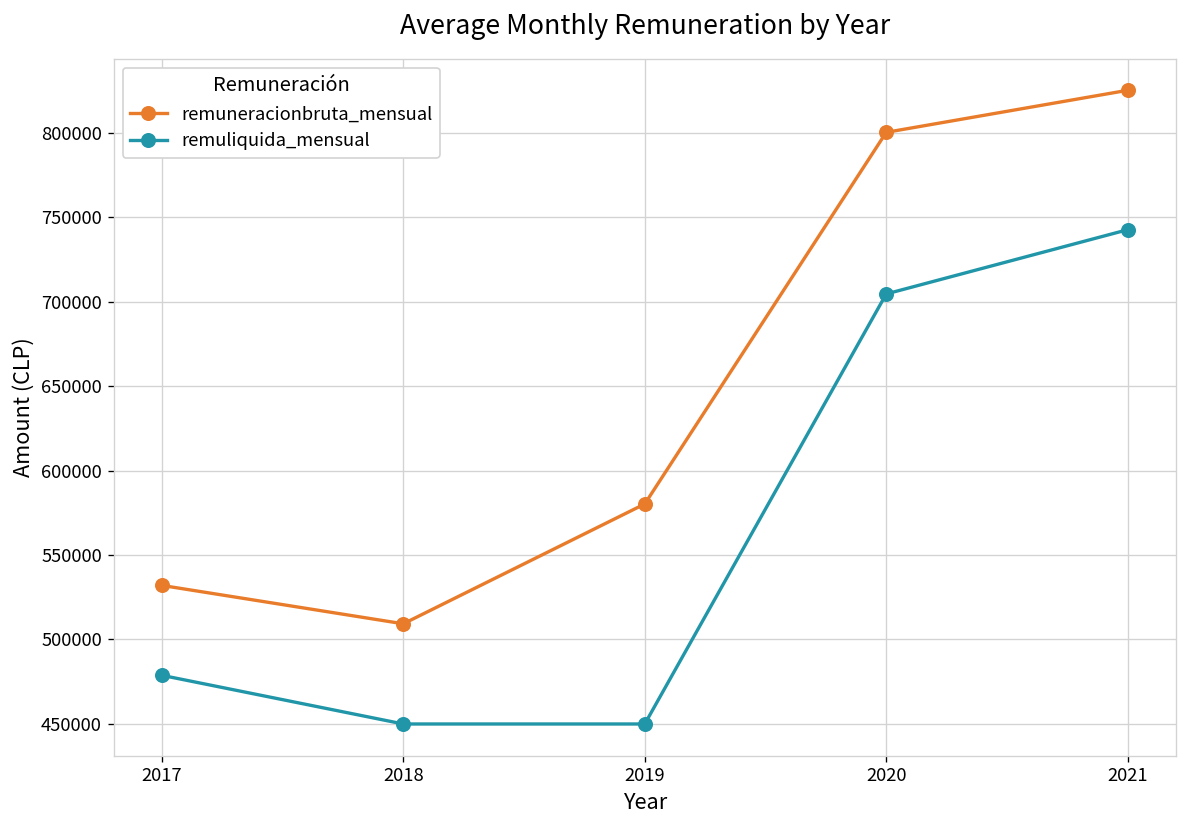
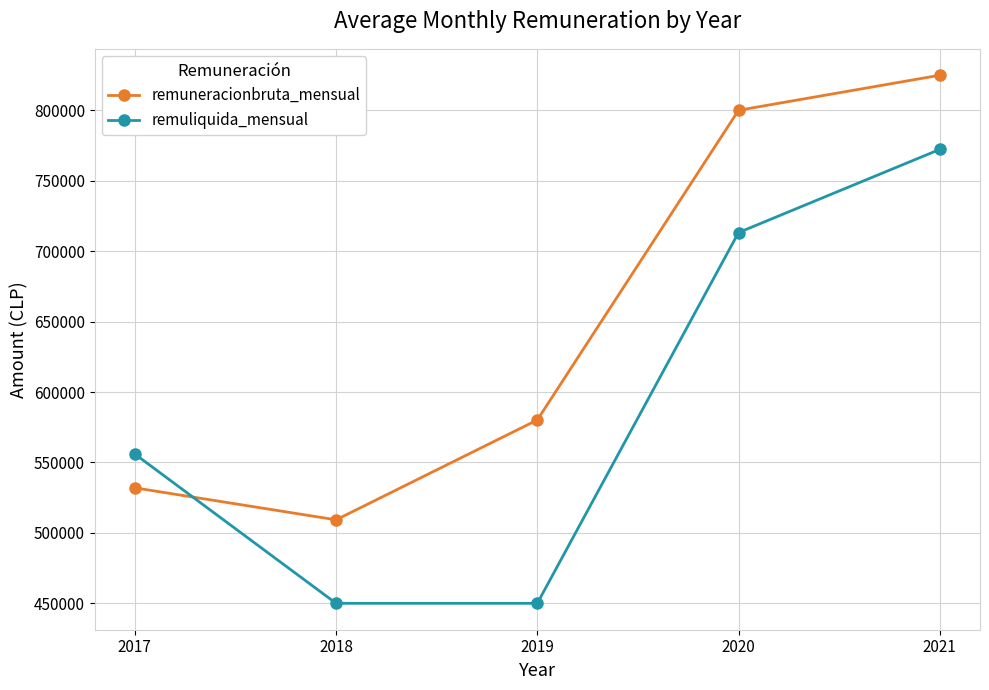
remuliquida_mensual, 2017: 479000 -> 556000
remuliquida_mensual, 2020: 704000 -> 713000
remuliquida_mensual, 2021: 743000 -> 772000
